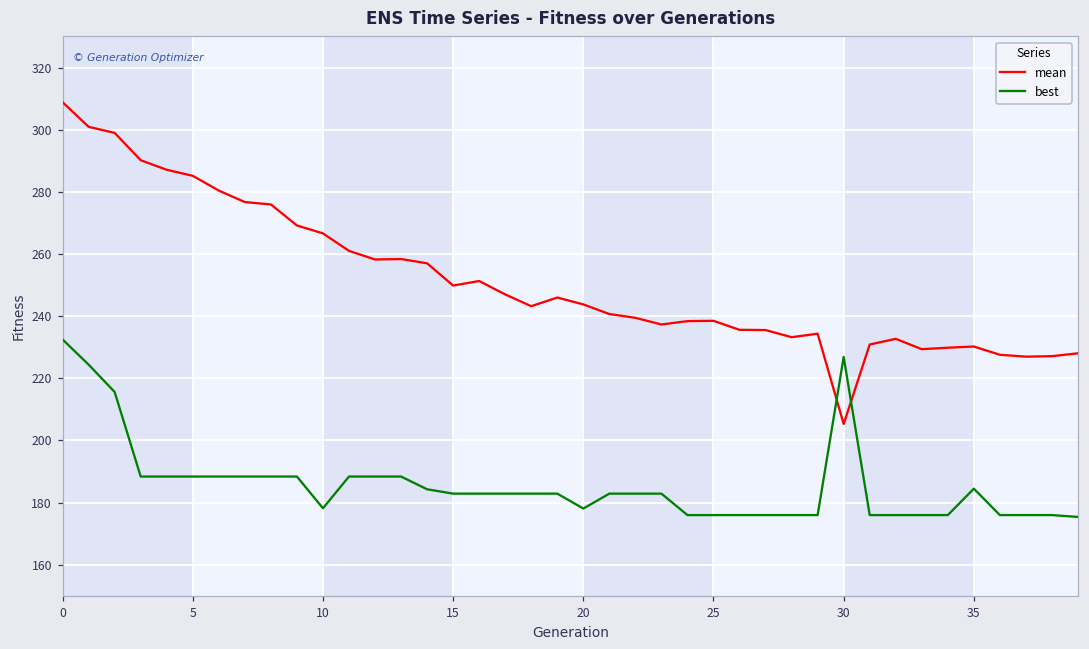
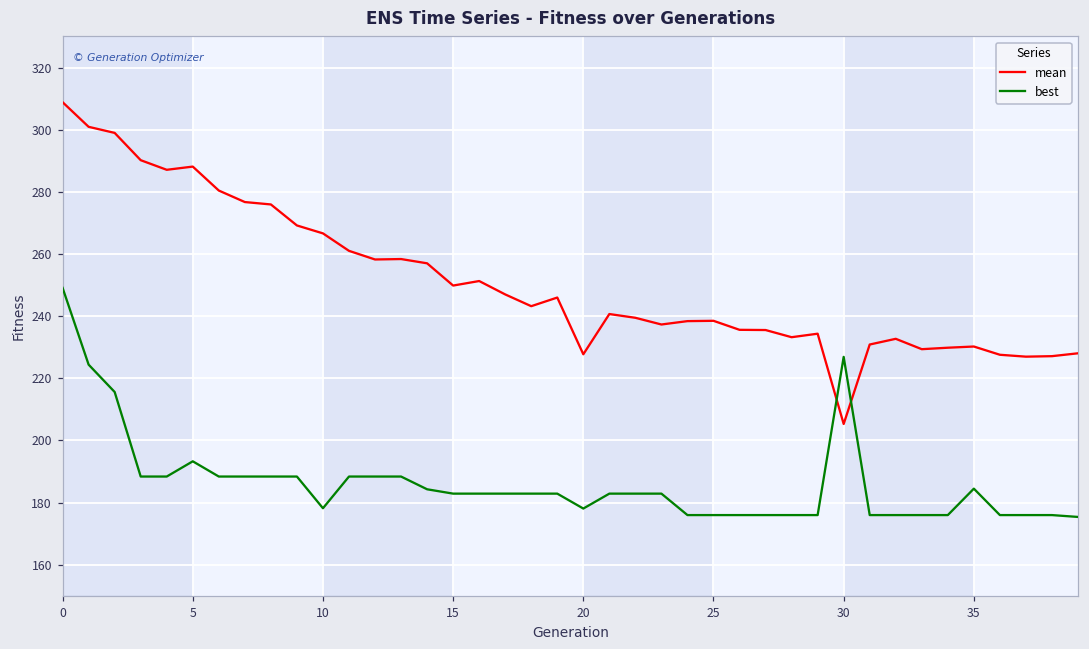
best, 0: 233 -> 249
mean, 5: 285 -> 288
best, 5: 188 -> 193
mean, 20: 244 -> 228
